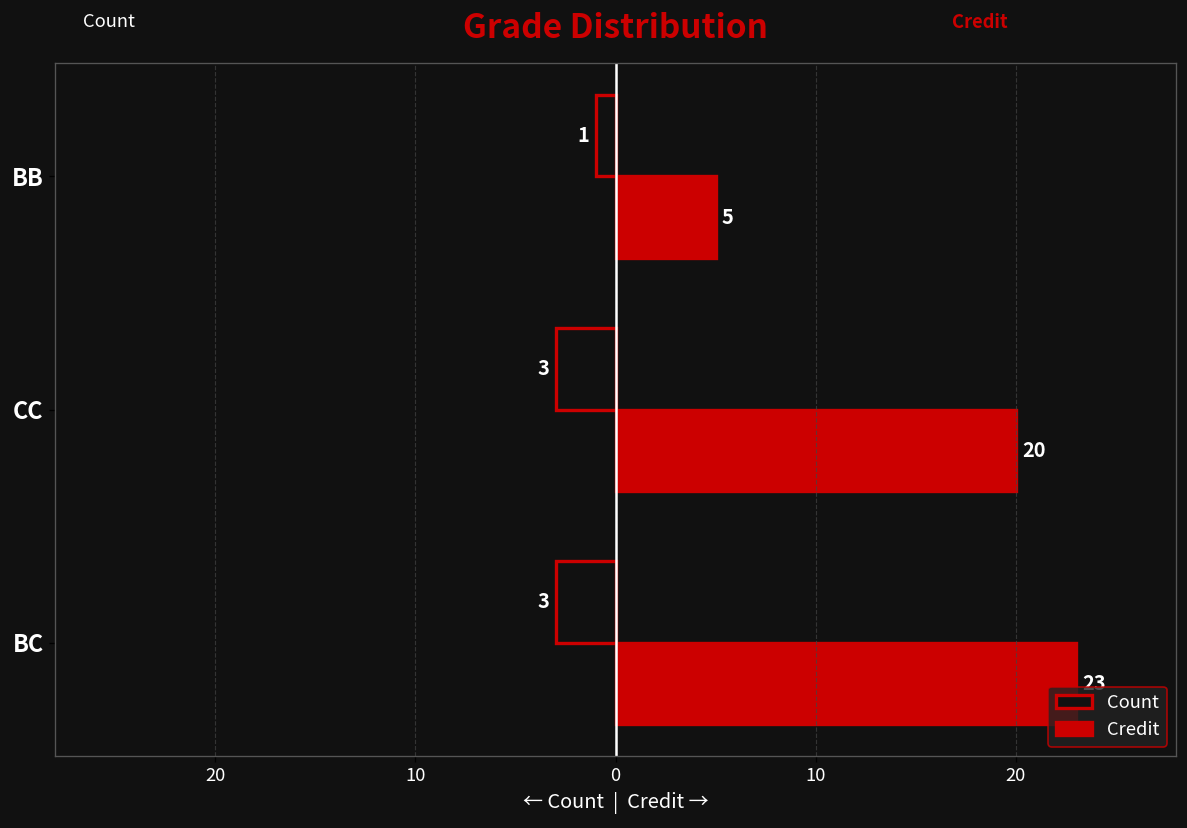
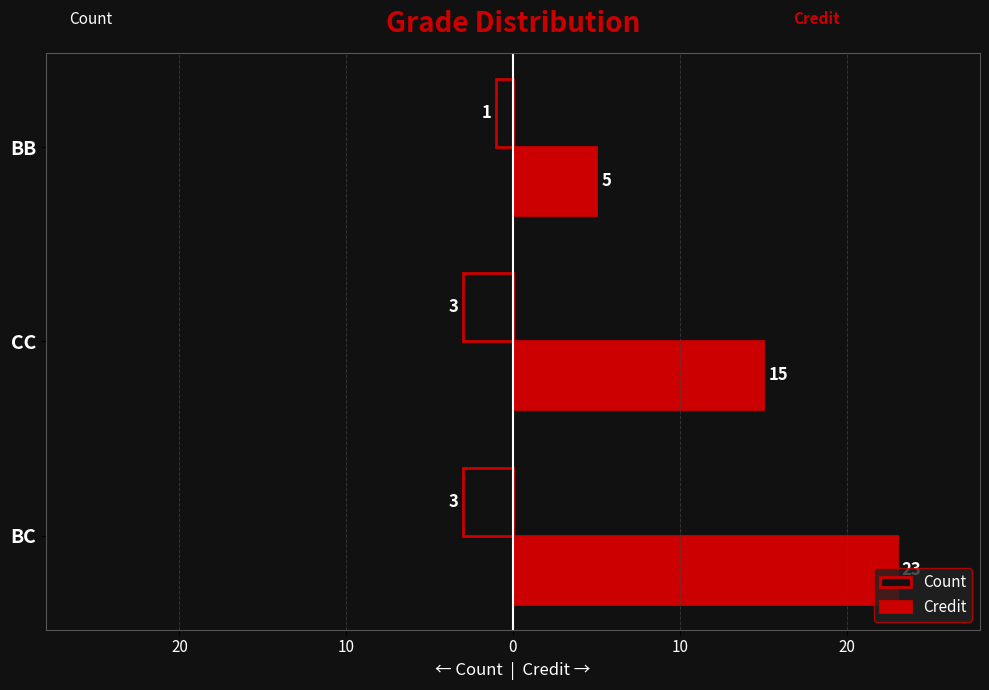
Credit, CC: 20 -> 15
